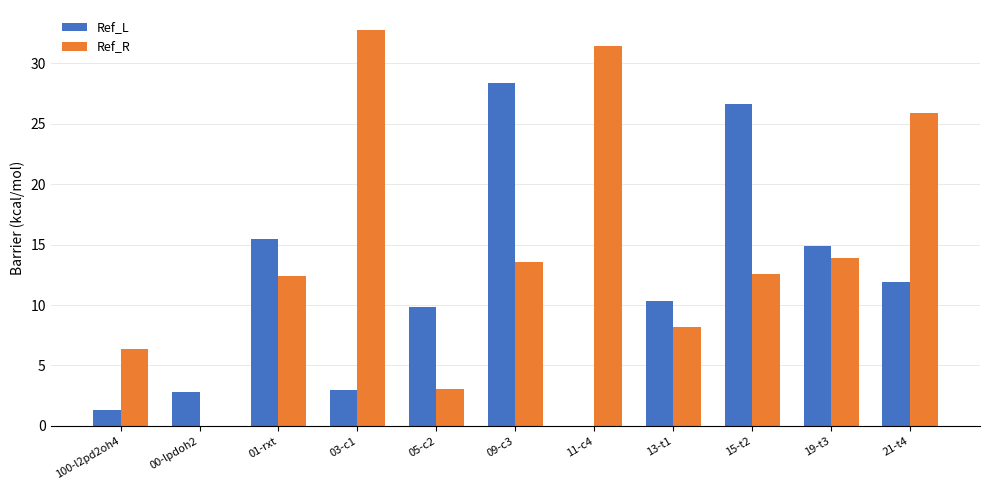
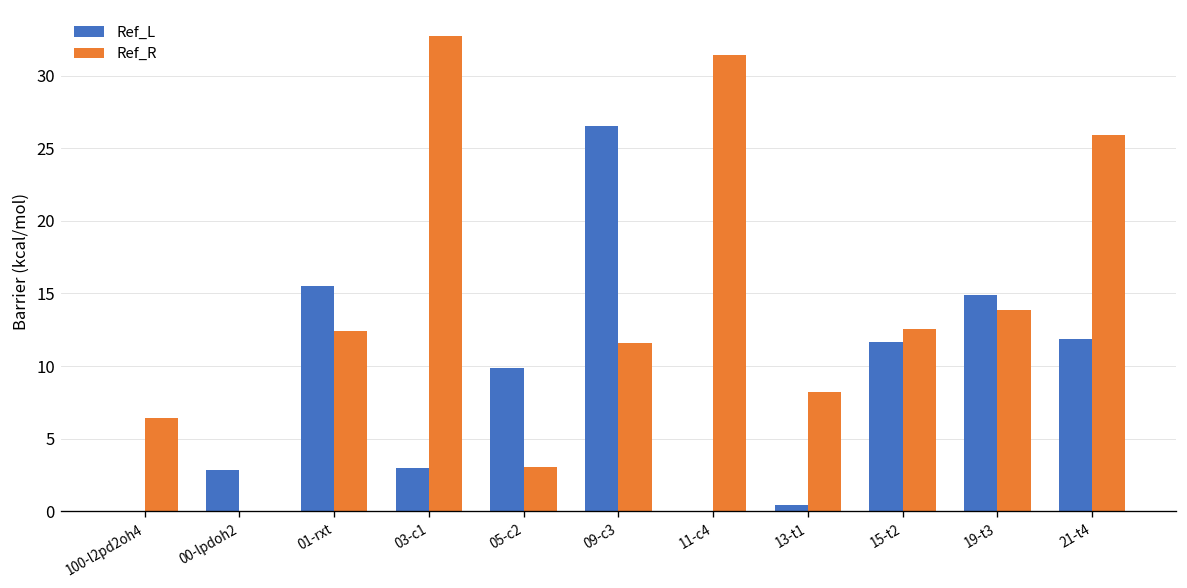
Ref_L, 100-l2pd2oh4: 1.3 -> 0.0
Ref_L, 09-c3: 28.4 -> 26.6
Ref_R, 09-c3: 13.6 -> 11.6
Ref_L, 13-t1: 10.3 -> 0.4
Ref_L, 15-t2: 26.6 -> 11.7
